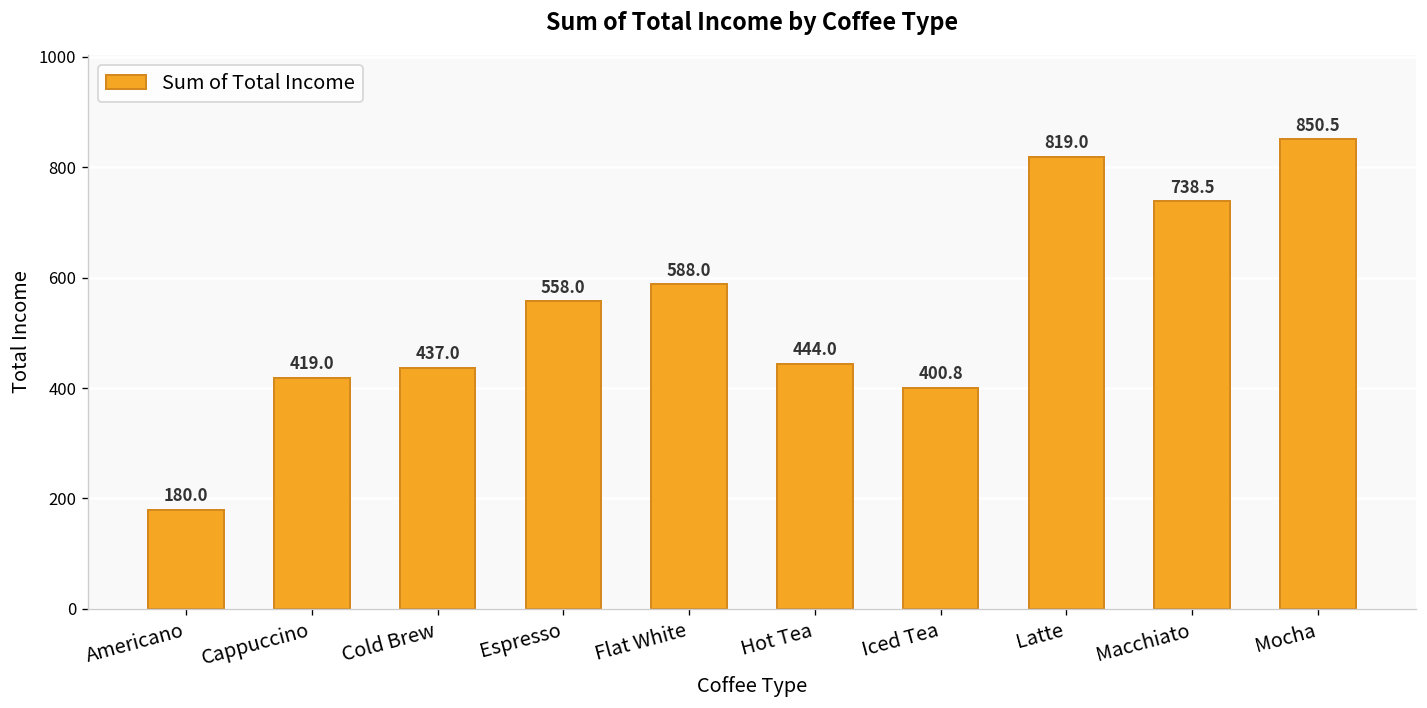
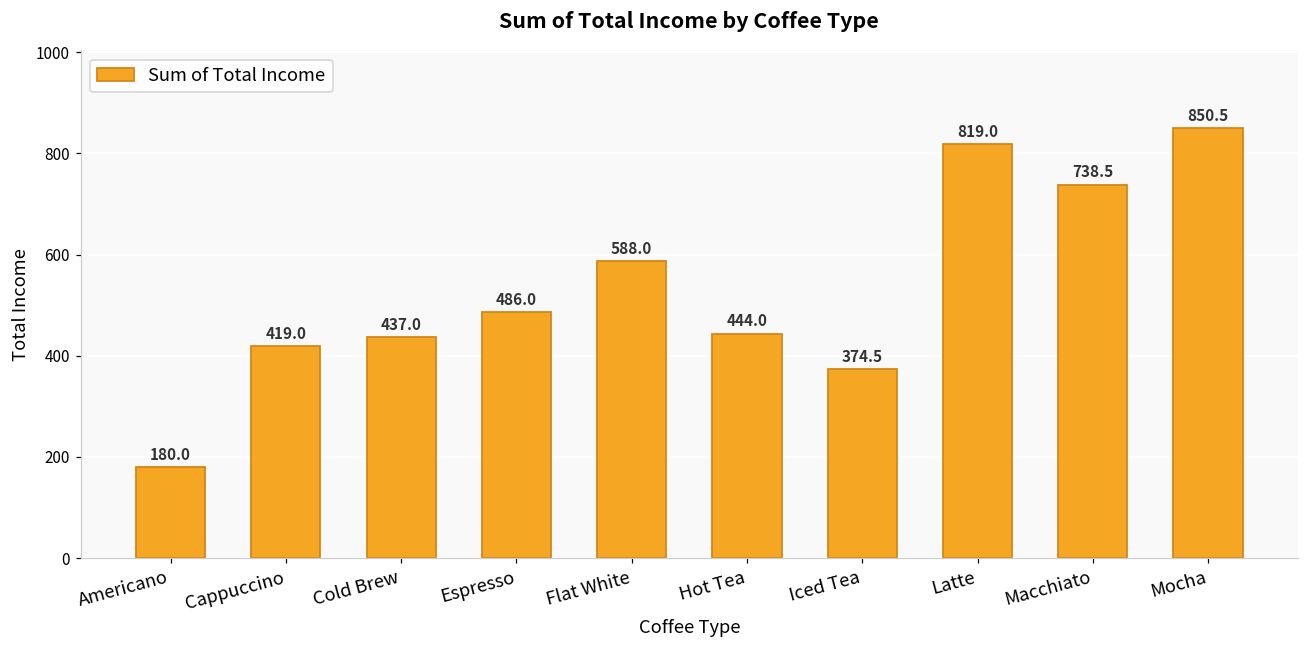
Espresso: 558.0 -> 486.0
Iced Tea: 400.8 -> 374.5
